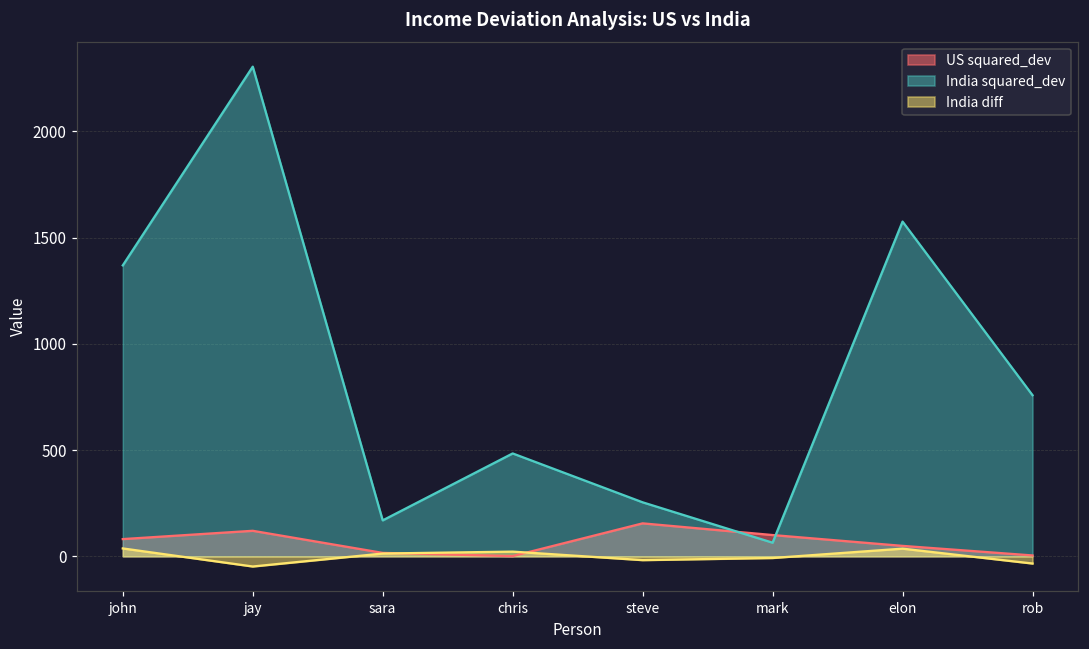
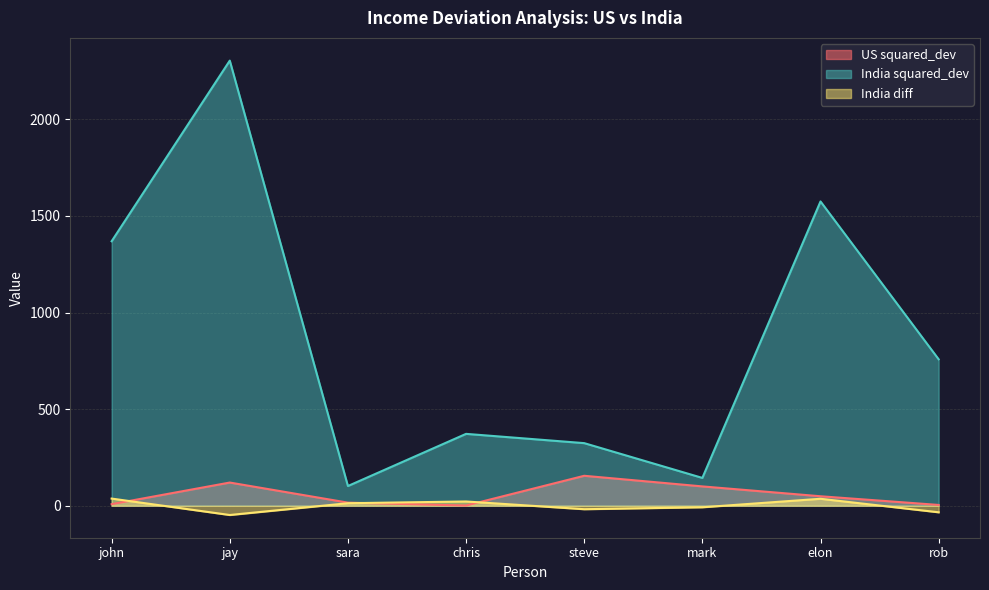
US squared_dev, john: 80 -> 10
India squared_dev, sara: 170 -> 100
India squared_dev, chris: 480 -> 370
India squared_dev, steve: 250 -> 320
India squared_dev, mark: 60 -> 140
